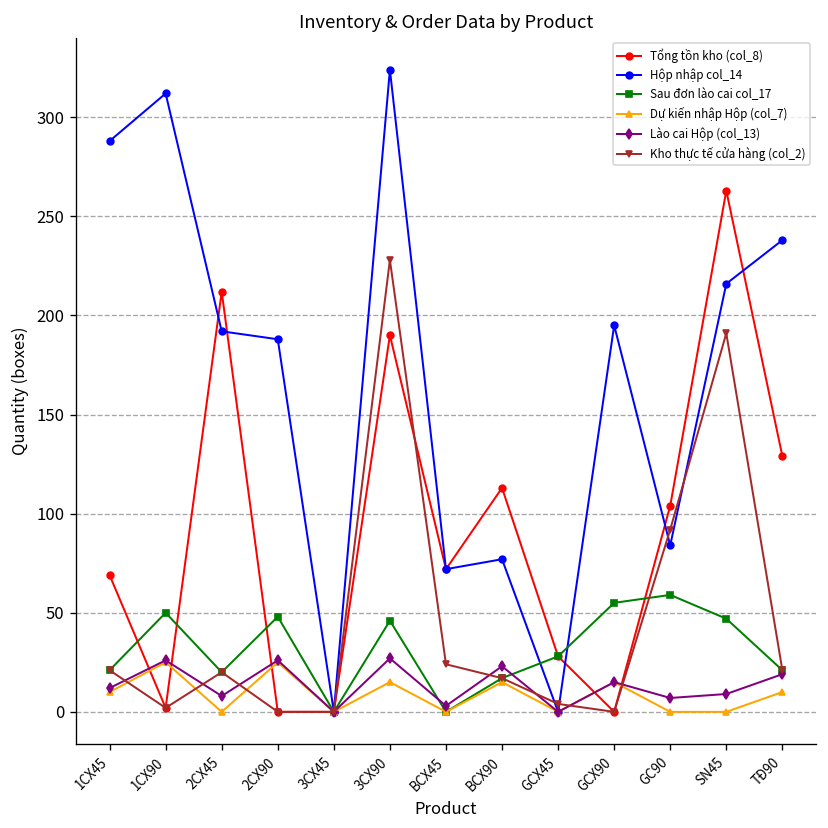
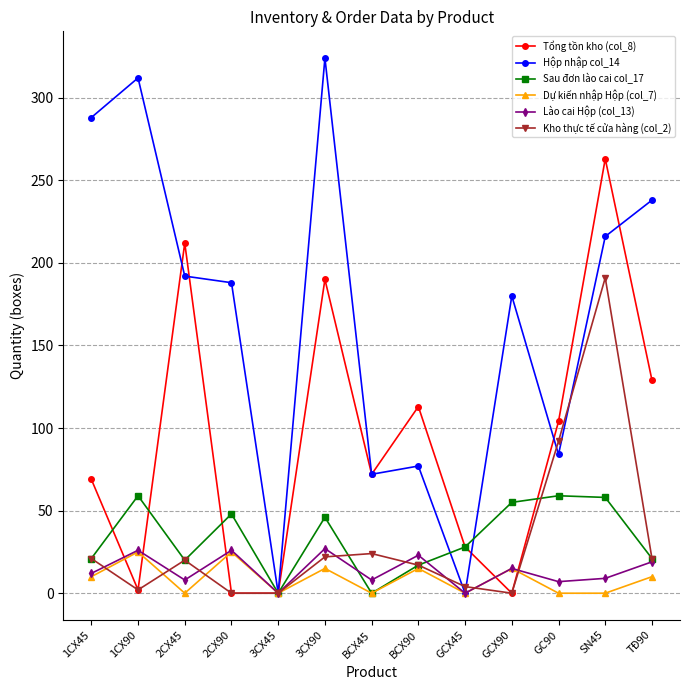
Sau đơn lào cai col_17, 1CX90: 50 -> 59
Kho thực tế cửa hàng (col_2), 3CX90: 228 -> 22
Lào cai Hộp (col_13), BCX45: 3 -> 8
Hộp nhập col_14, GCX90: 195 -> 180
Sau đơn lào cai col_17, SN45: 47 -> 58
